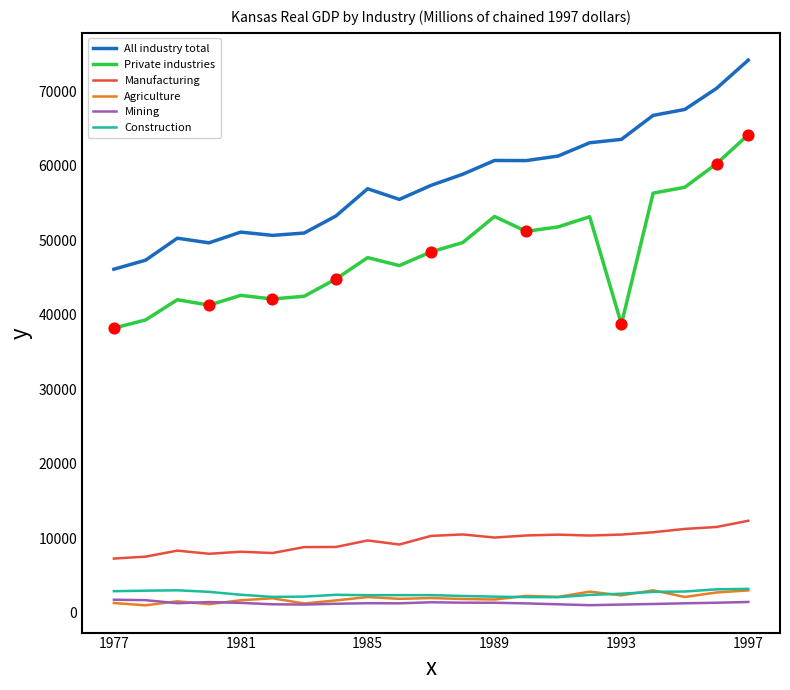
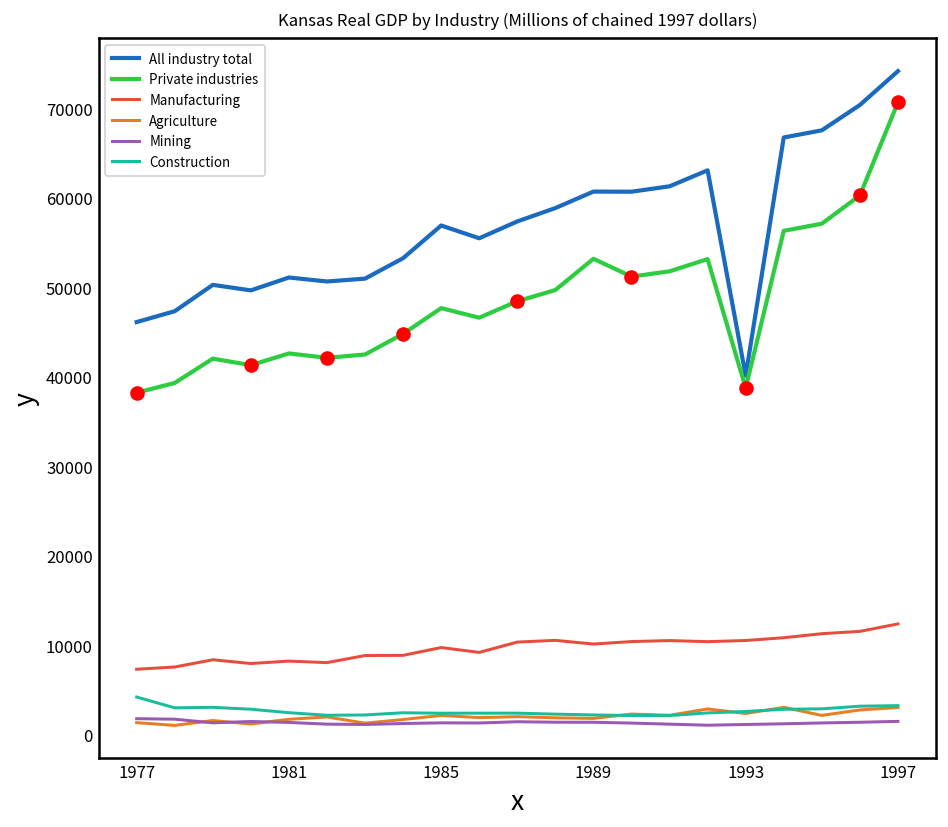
Construction, 1977: 3000 -> 4000
All industry total, 1993: 64000 -> 40000
Private industries, 1997: 64000 -> 71000
